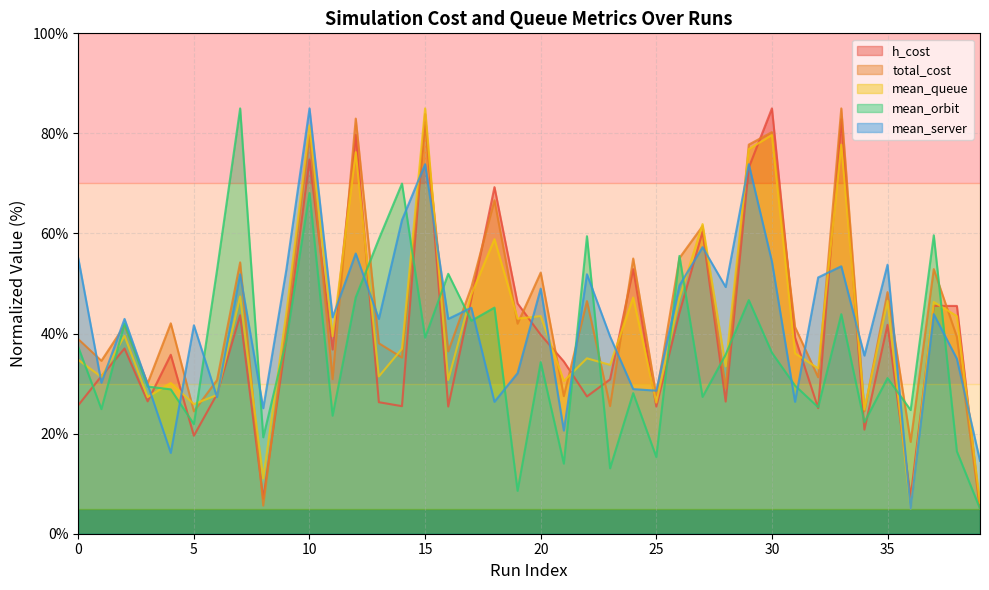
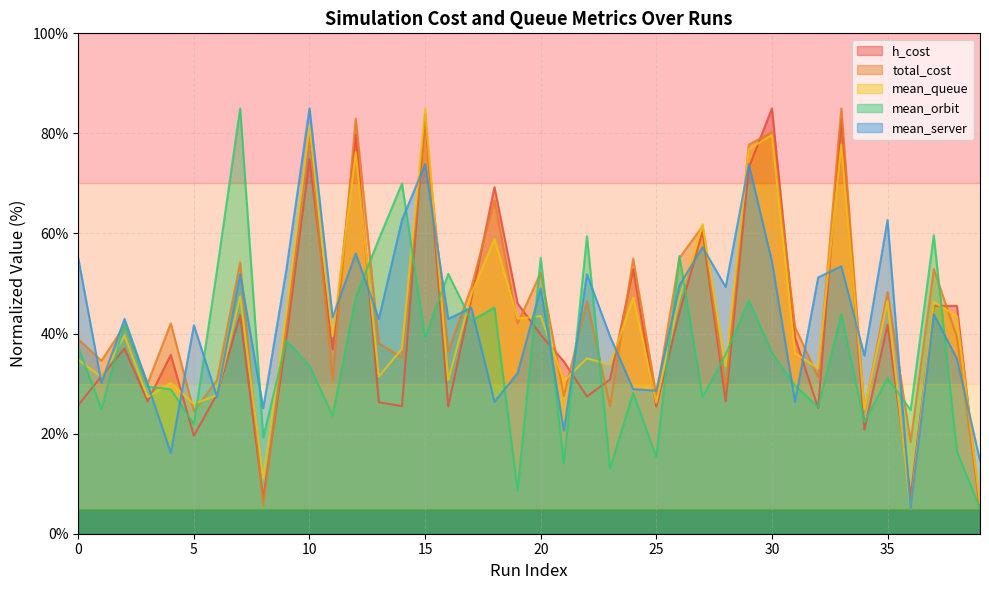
mean_orbit, 10: 68% -> 34%
mean_orbit, 20: 34% -> 55%
mean_server, 35: 54% -> 63%
